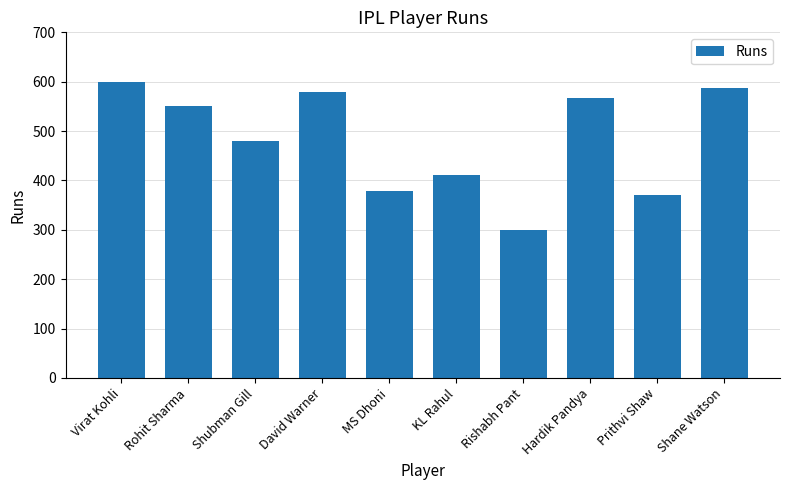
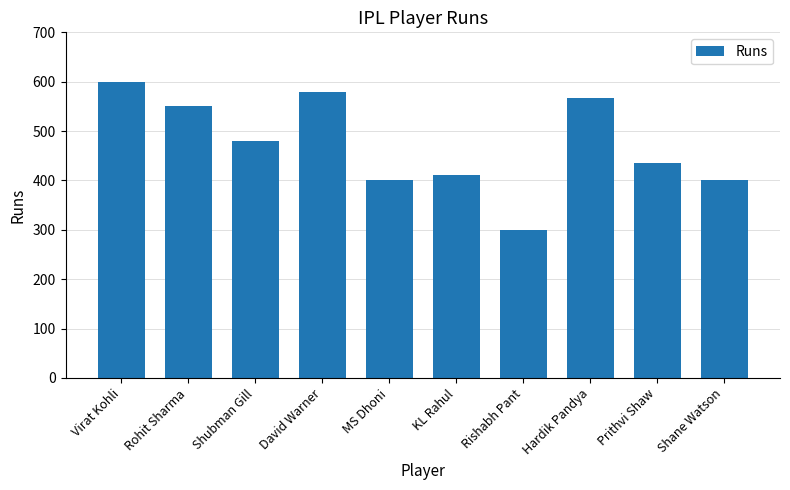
MS Dhoni: 380 -> 400
Prithvi Shaw: 370 -> 440
Shane Watson: 590 -> 400
